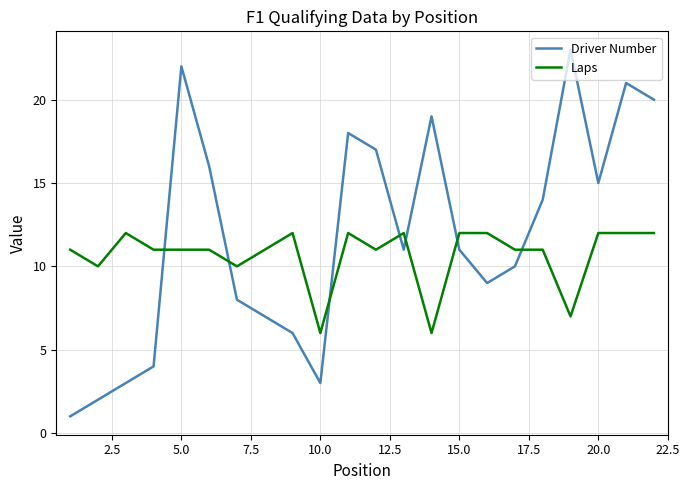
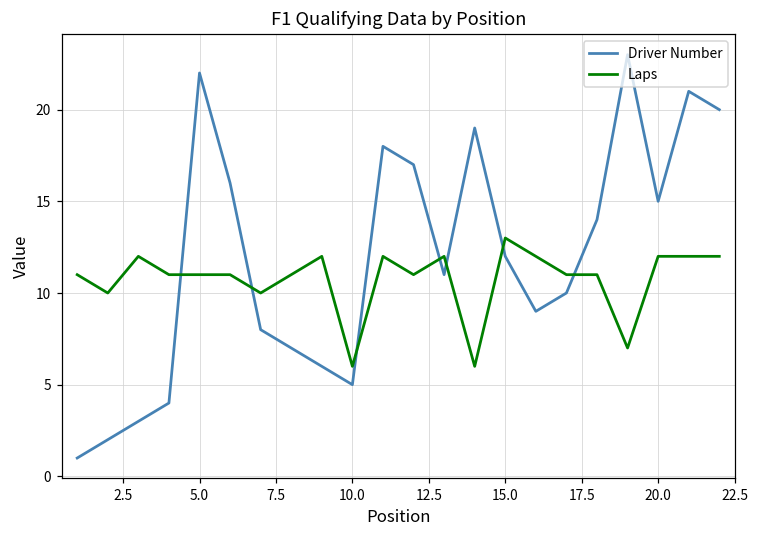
Driver Number, 10.0: 3 -> 5
Driver Number, 15.0: 11 -> 12
Laps, 15.0: 12 -> 13
